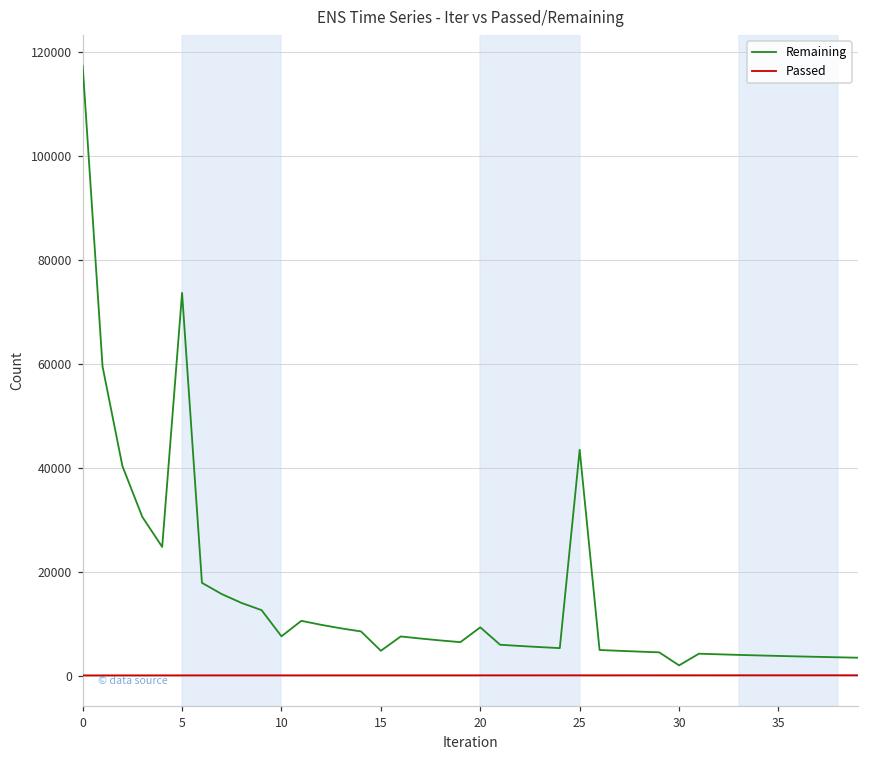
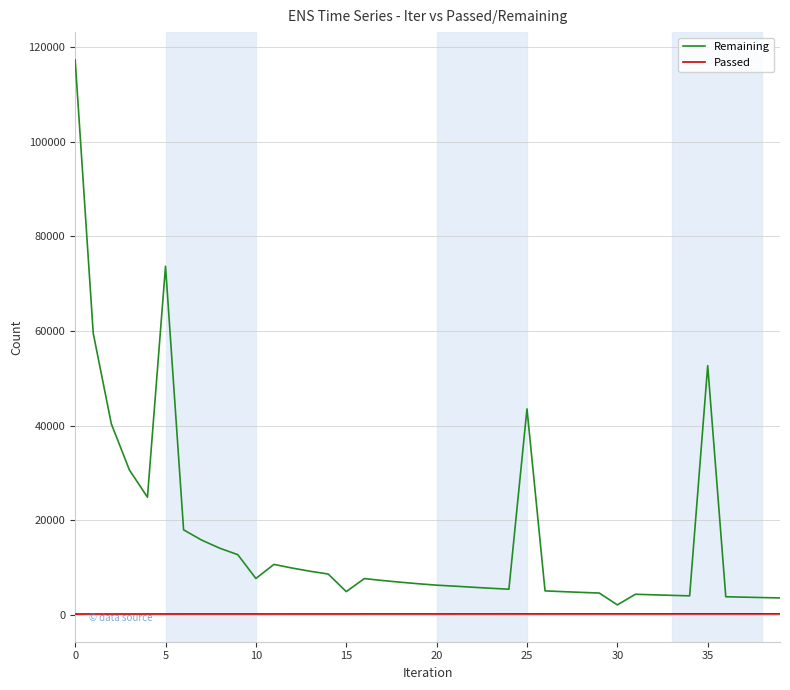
Remaining, 20: 9000 -> 6000
Remaining, 35: 4000 -> 53000
